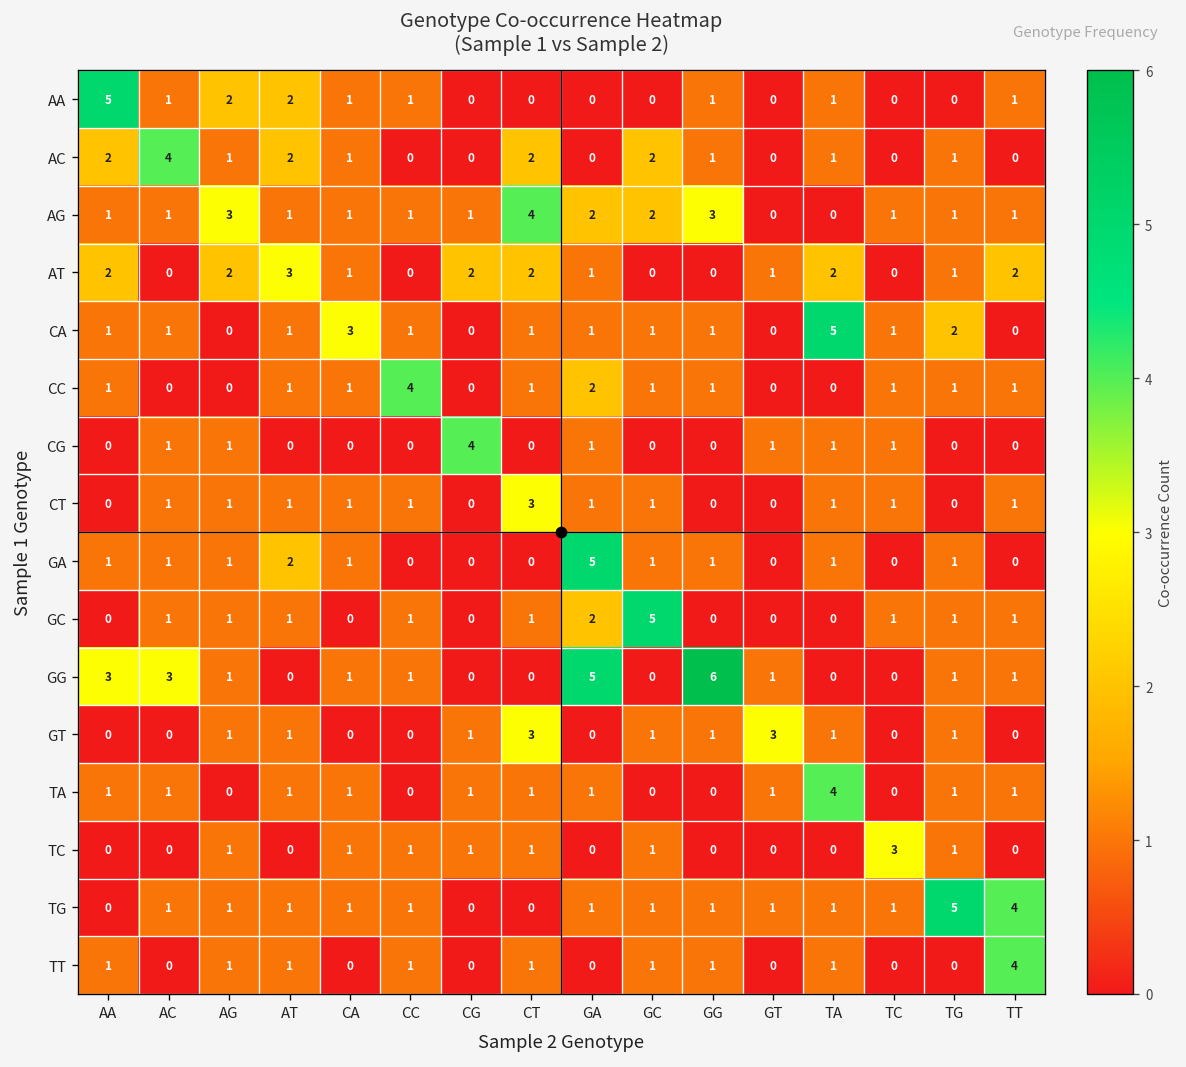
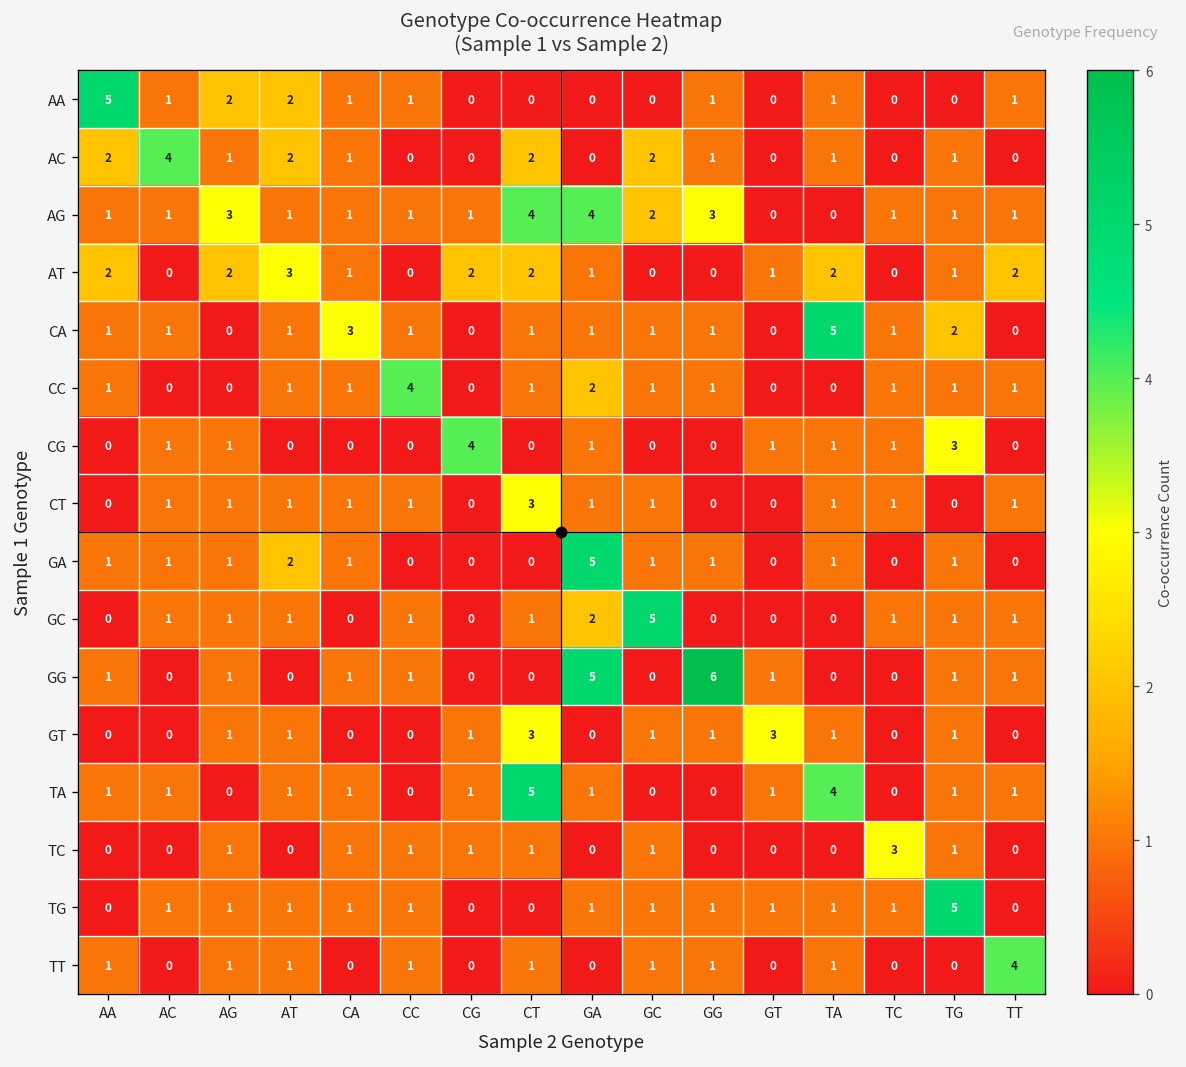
AG, GA: 2 -> 4
CG, TG: 0 -> 3
GG, AA: 3 -> 1
GG, AC: 3 -> 0
TA, CT: 1 -> 5
TG, TT: 4 -> 0
